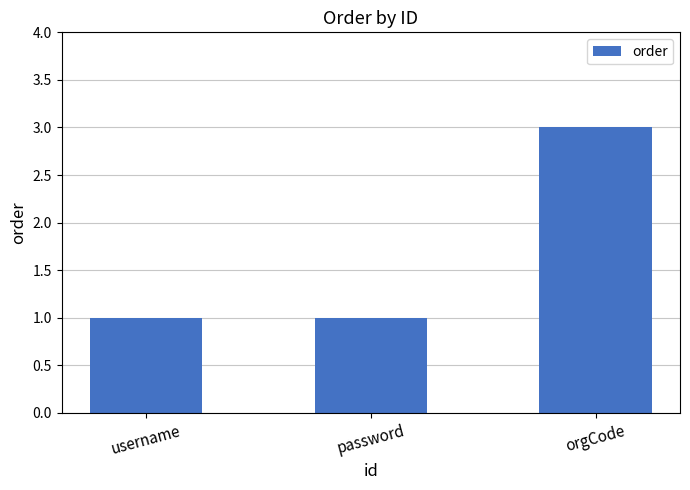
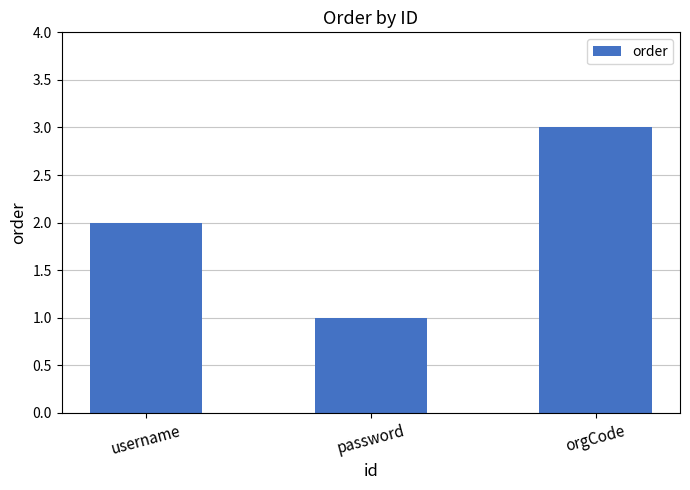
username: 1 -> 2
